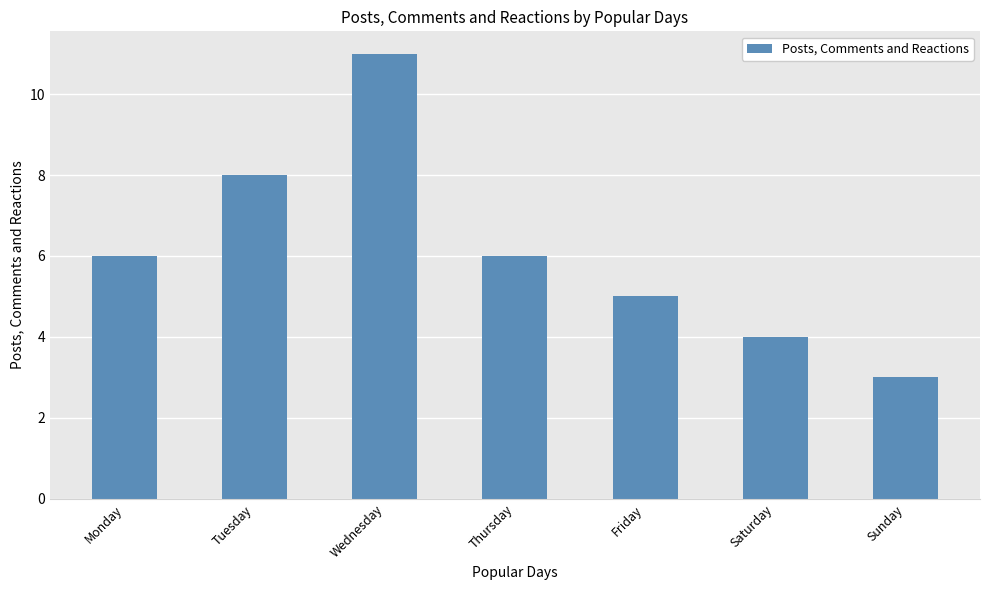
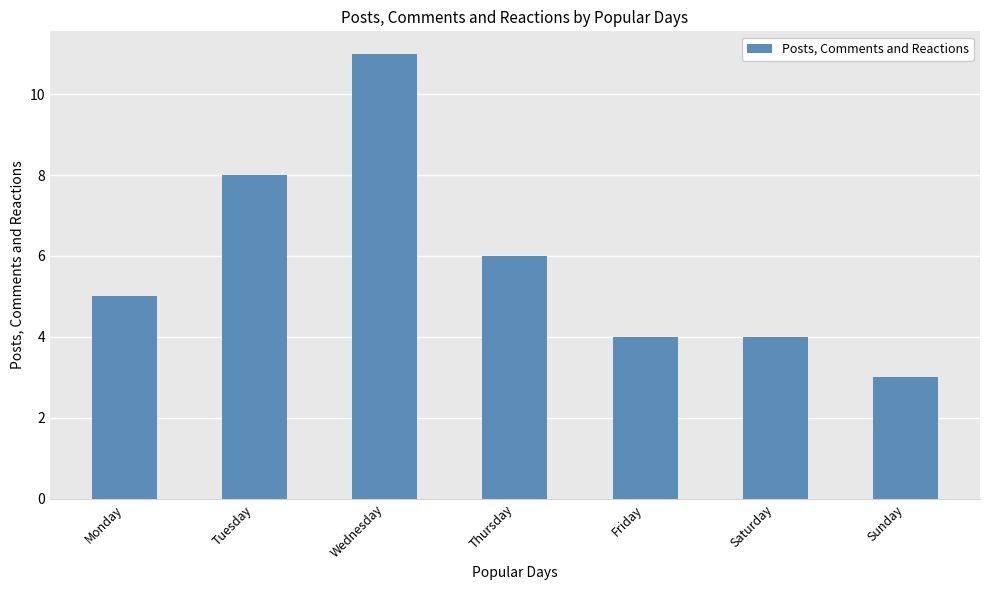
Monday: 6 -> 5
Friday: 5 -> 4
